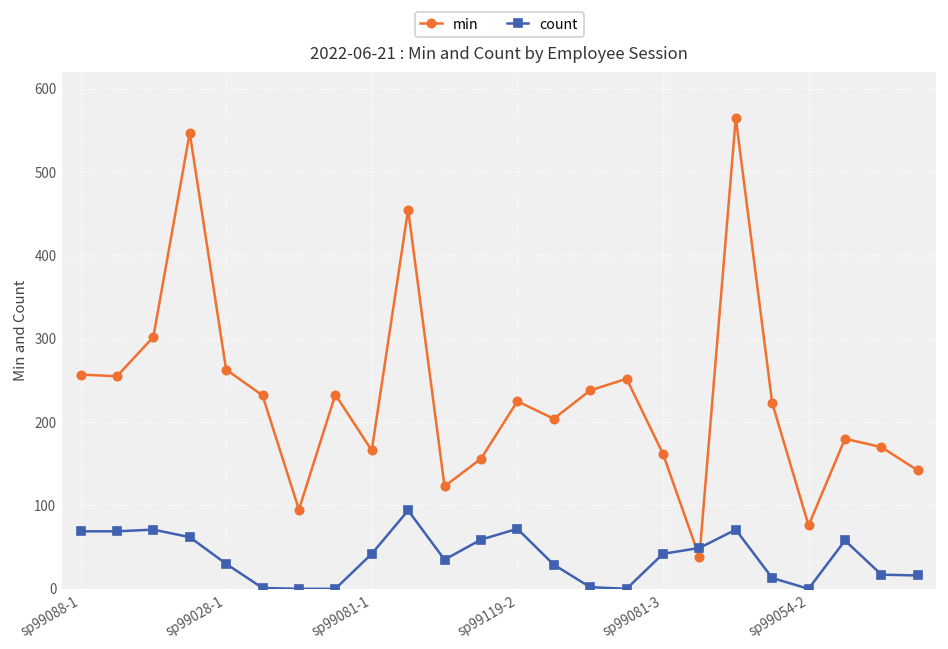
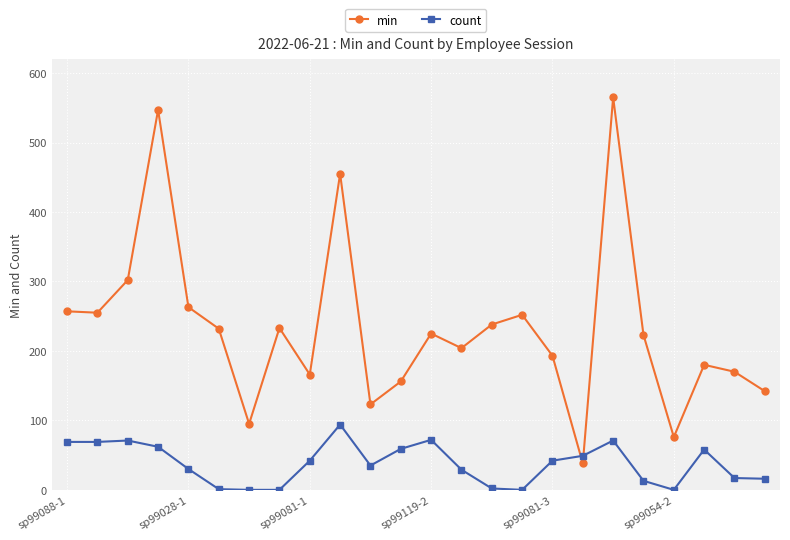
min, sp99081-3: 160 -> 190
